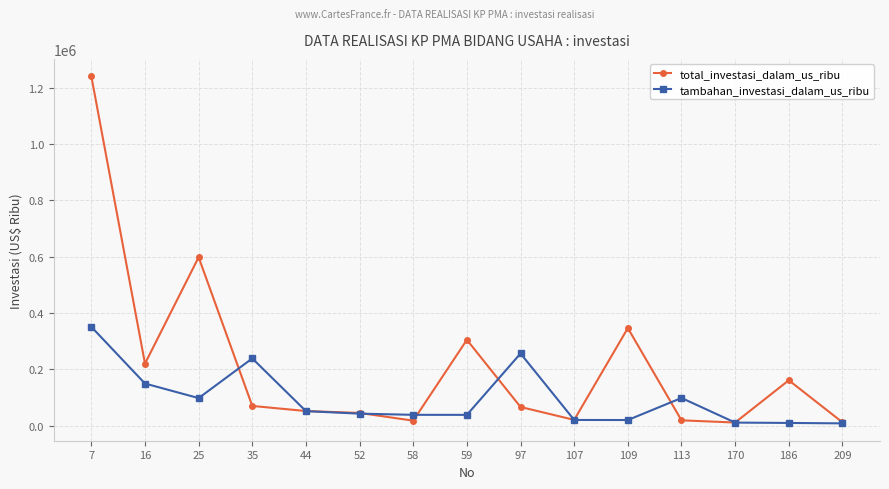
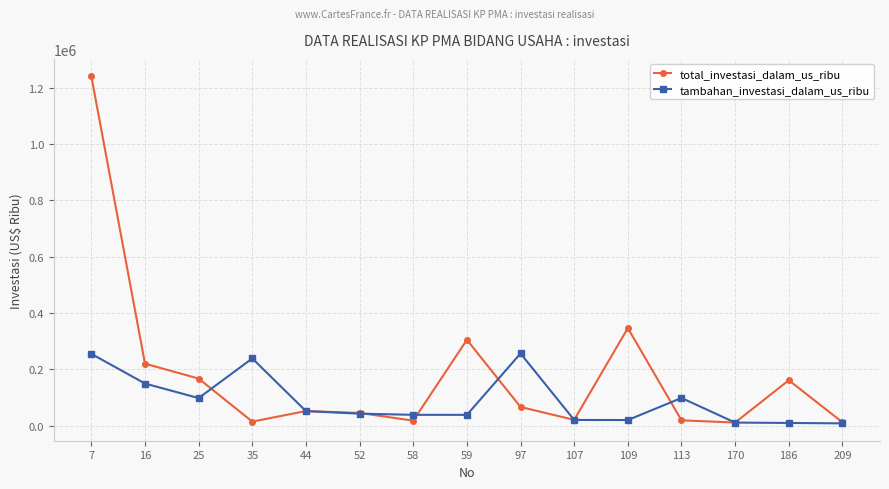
tambahan_investasi_dalam_us_ribu, 7: 350000 -> 260000
total_investasi_dalam_us_ribu, 25: 600000 -> 170000
total_investasi_dalam_us_ribu, 35: 70000 -> 10000
